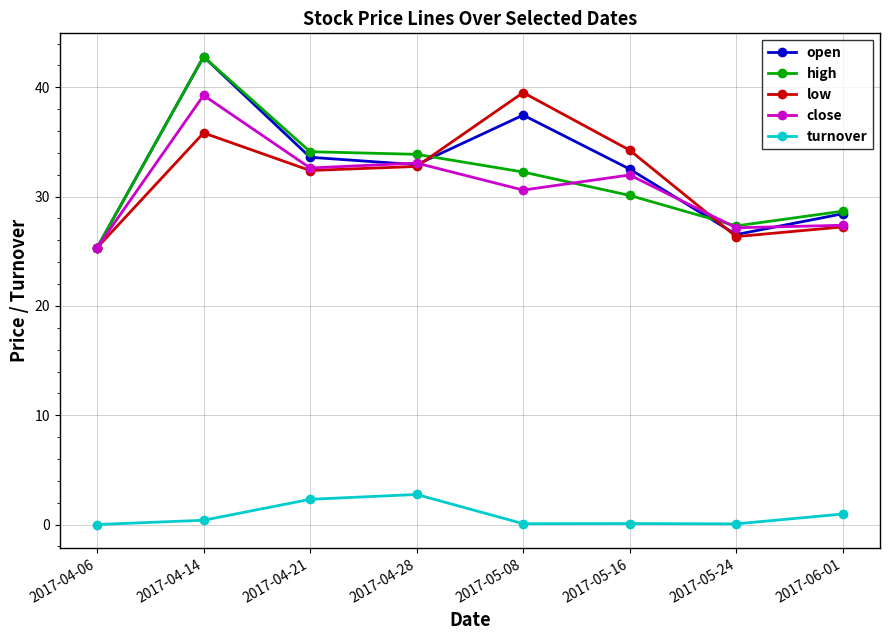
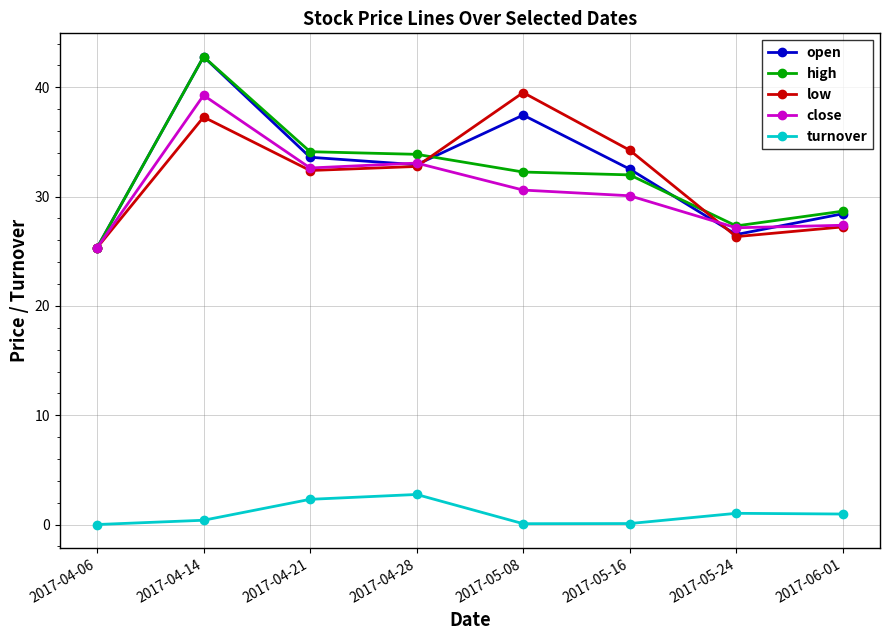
low, 2017-04-14: 35.8 -> 37.3
high, 2017-05-16: 30.1 -> 32.0
close, 2017-05-16: 32.0 -> 30.1
turnover, 2017-05-24: 0.1 -> 1.0
